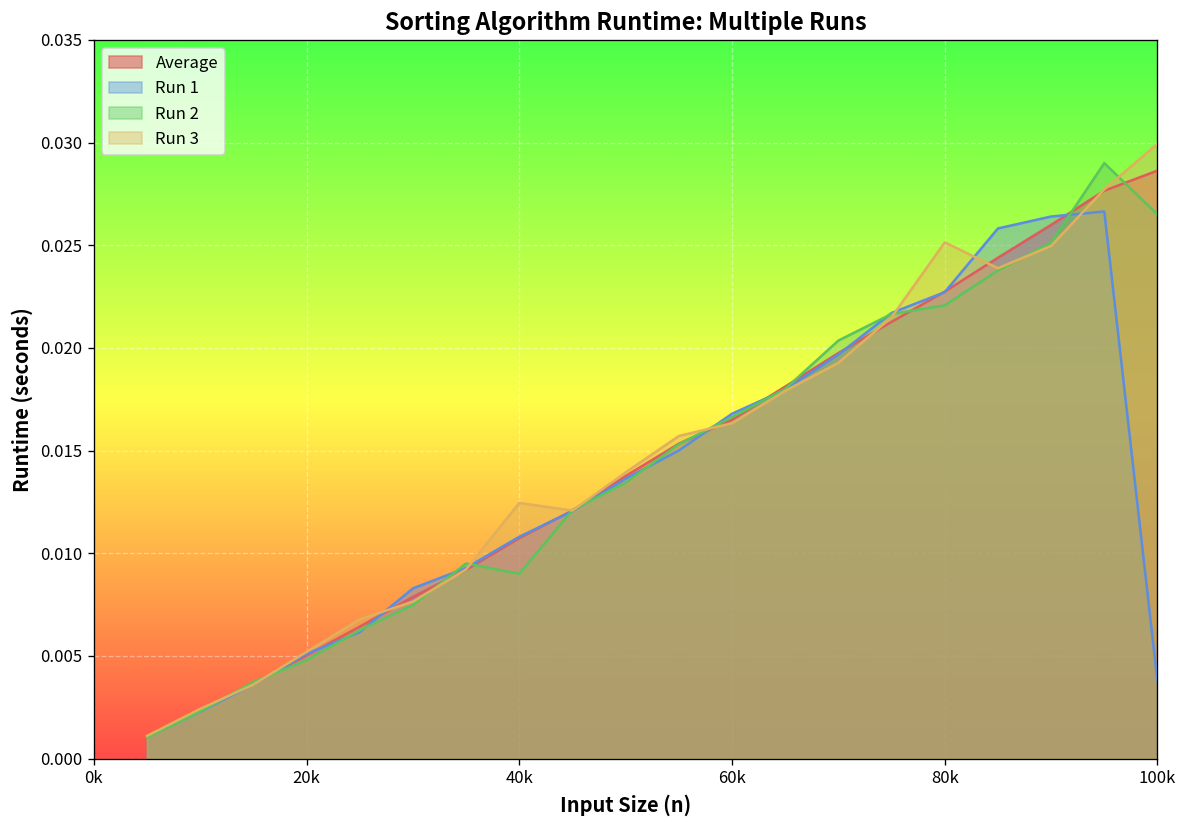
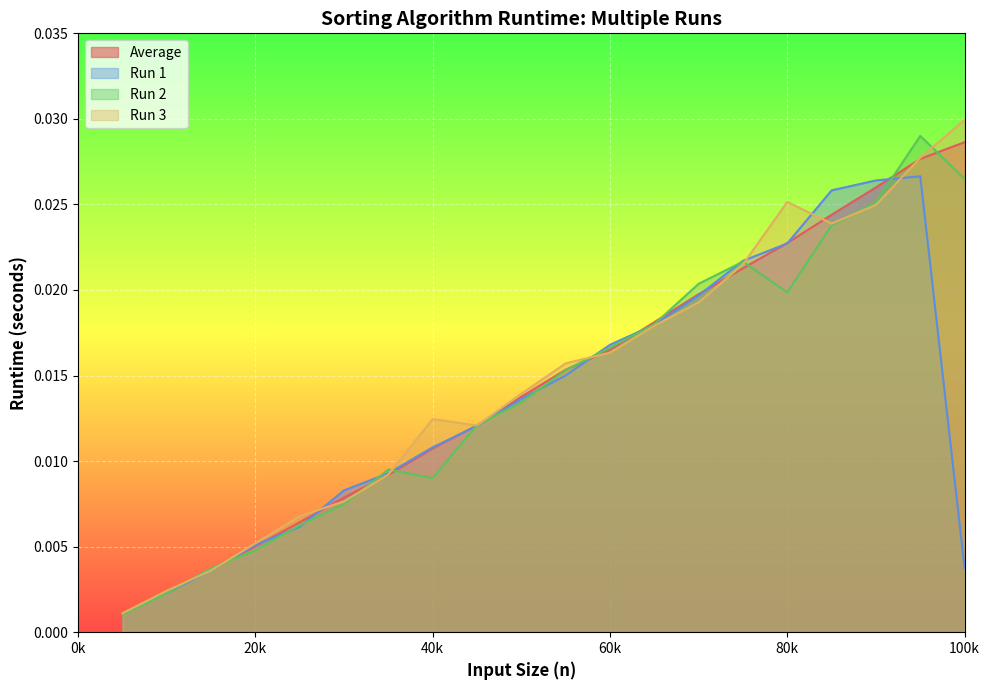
Run 2, 80k: 0.0221 -> 0.0199
